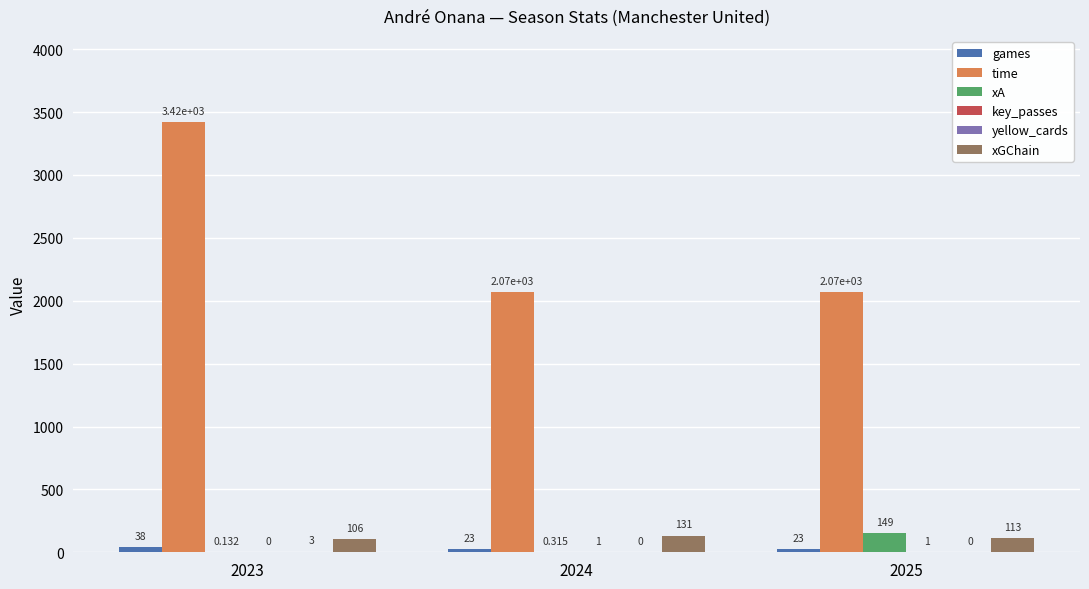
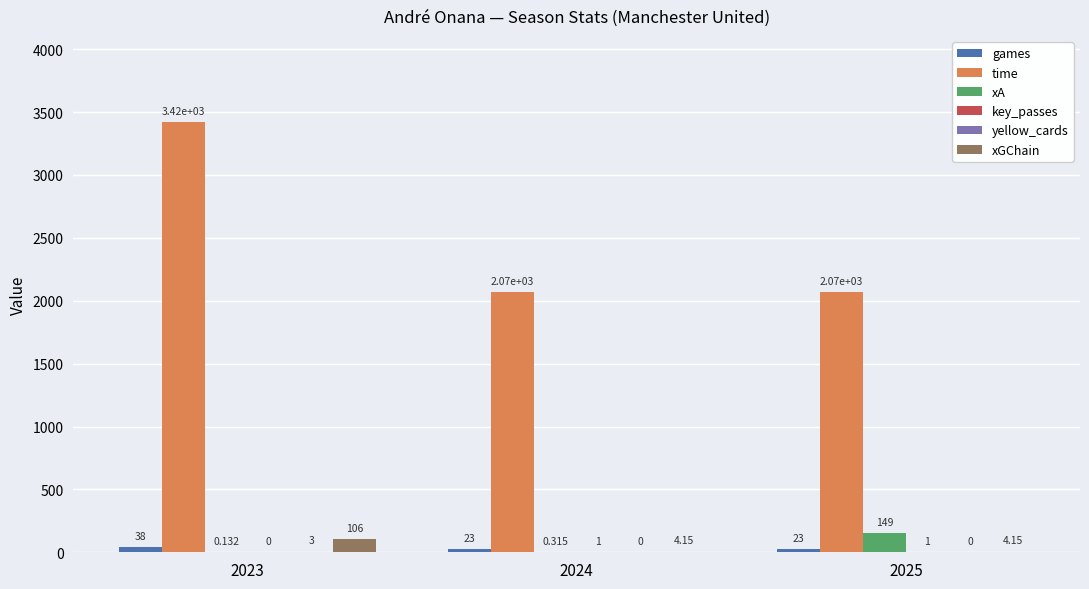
xGChain, 2024: 131 -> 4.15
xGChain, 2025: 113 -> 4.15
